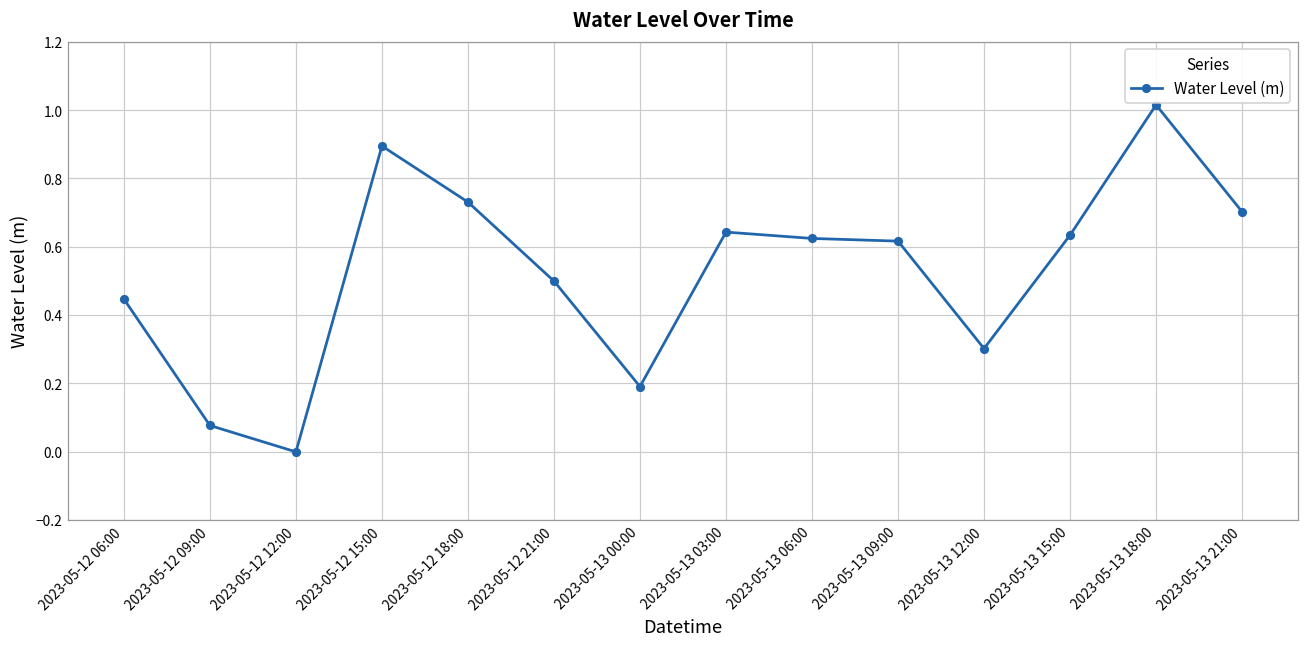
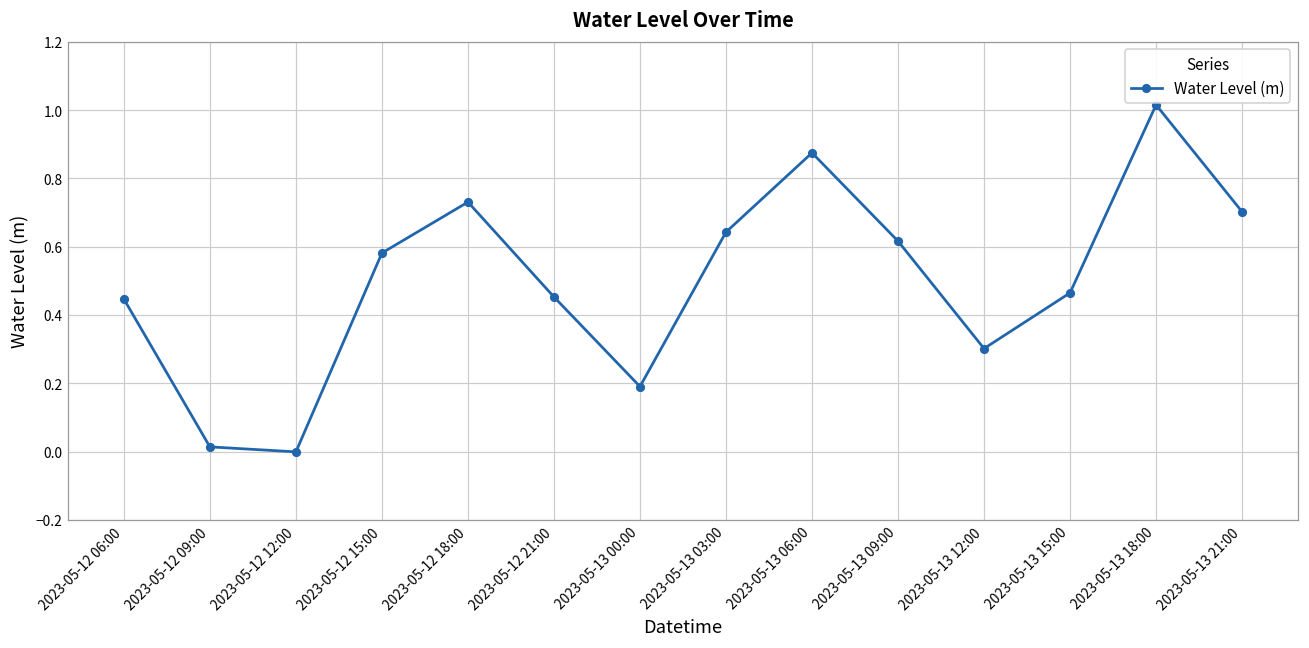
2023-05-12 09:00: 0.08 -> 0.01
2023-05-12 15:00: 0.89 -> 0.58
2023-05-12 21:00: 0.50 -> 0.45
2023-05-13 06:00: 0.62 -> 0.87
2023-05-13 15:00: 0.63 -> 0.46
